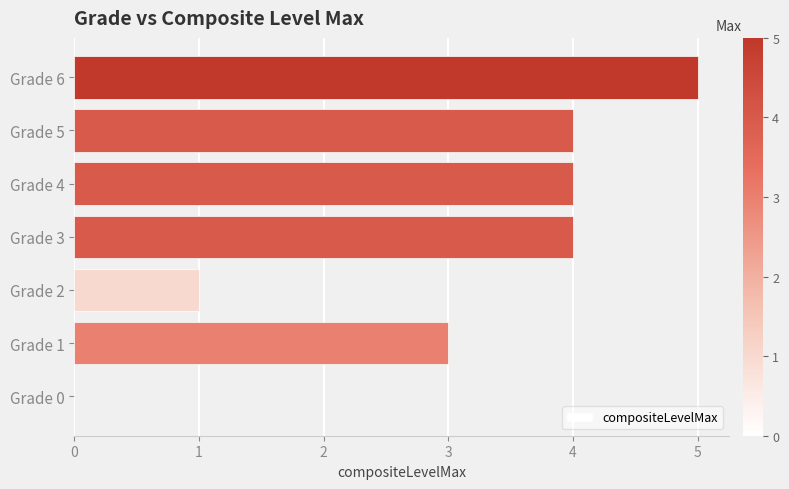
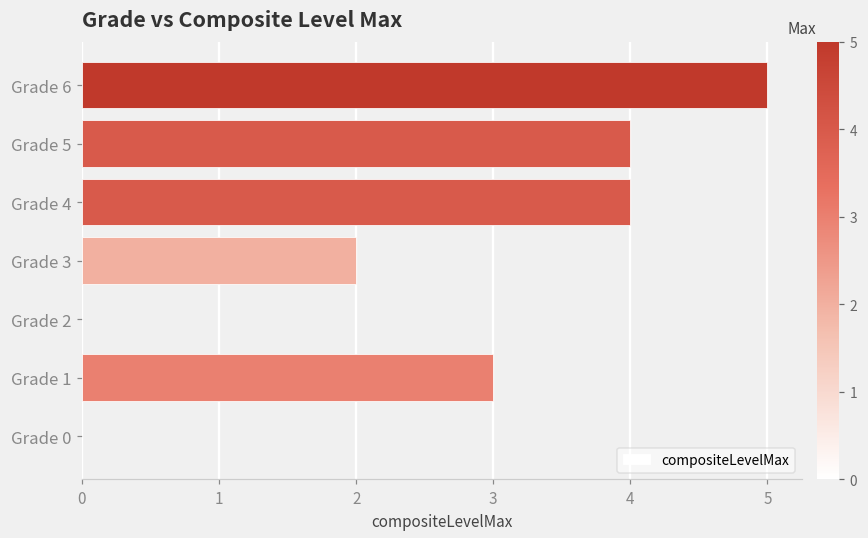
Grade 3: 4 -> 2
Grade 2: 1 -> 0
